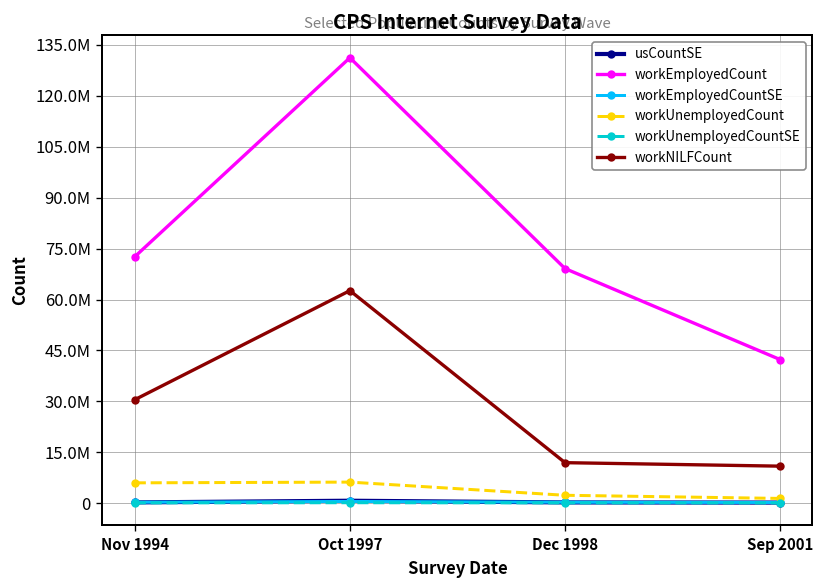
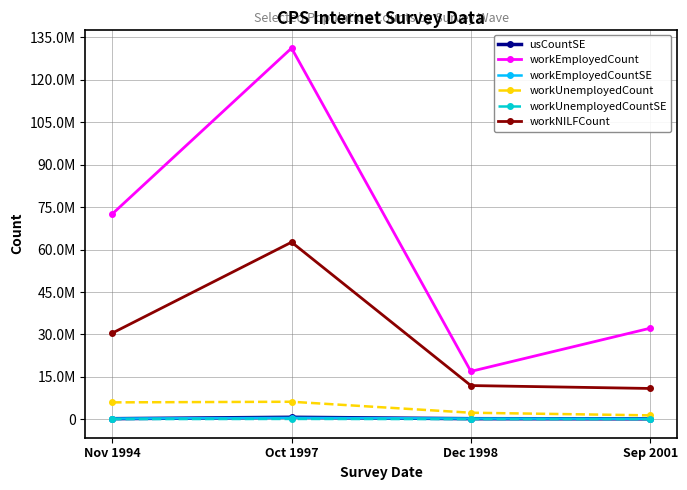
workEmployedCount, Dec 1998: 69000000 -> 17000000
workEmployedCount, Sep 2001: 42000000 -> 32000000
